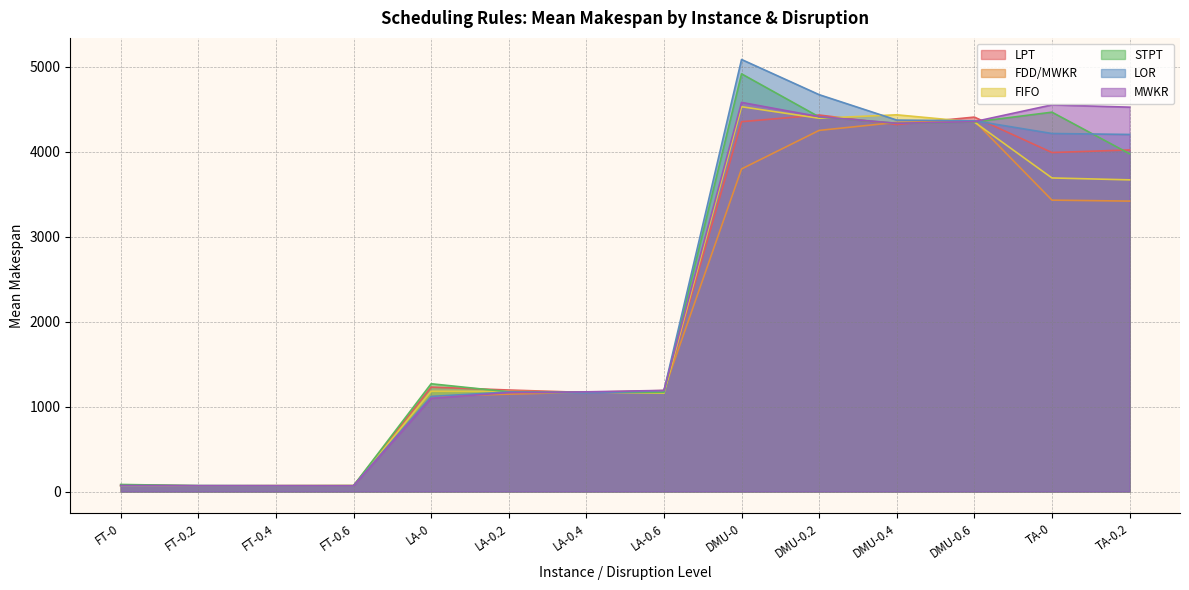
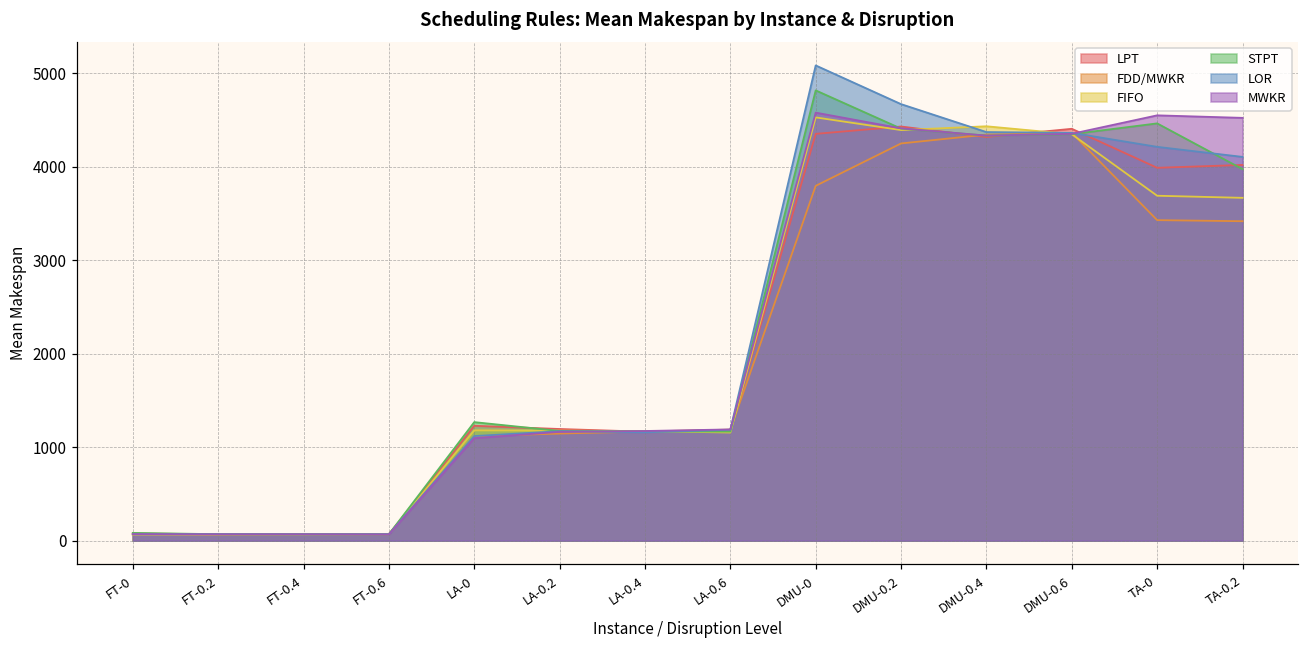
STPT, DMU-0: 4900 -> 4800
LOR, TA-0.2: 4200 -> 4100
